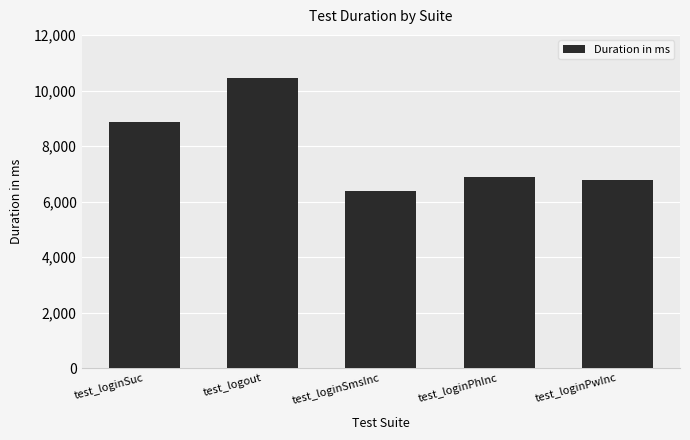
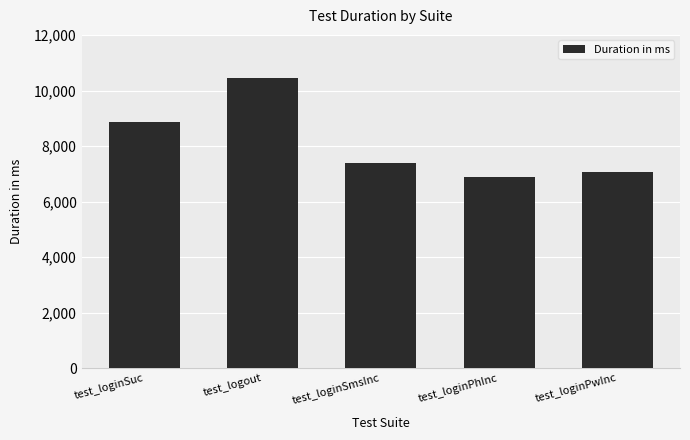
test_loginSmsInc: 6,400 -> 7,400
test_loginPwInc: 6,800 -> 7,100
